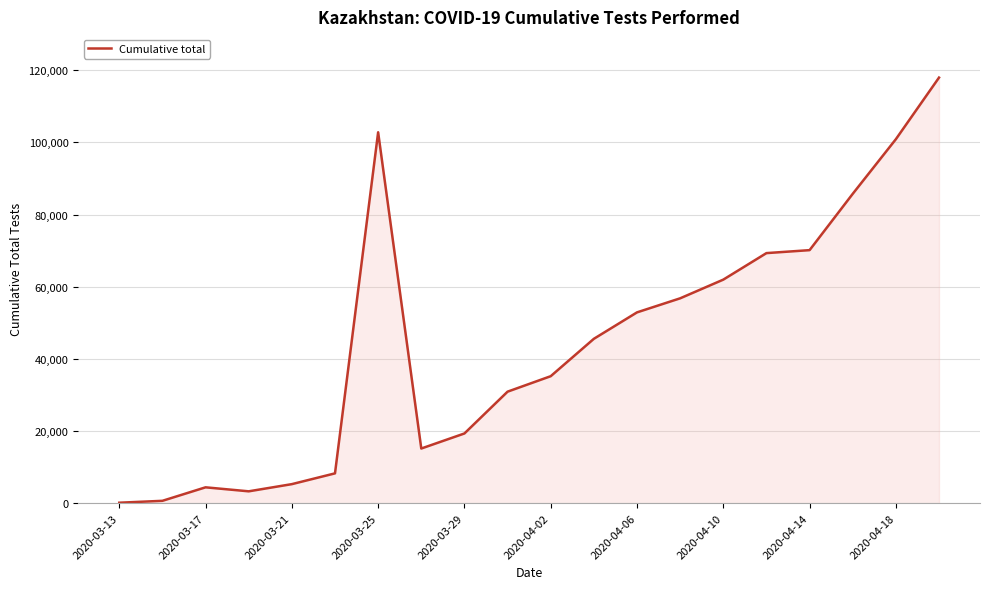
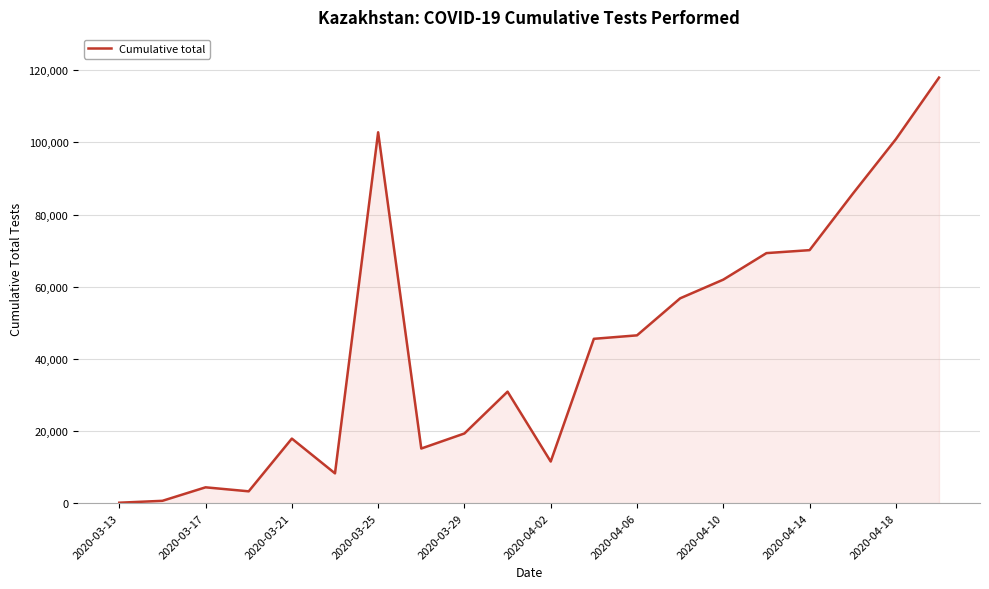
2020-03-21: 5,000 -> 18,000
2020-04-02: 35,000 -> 12,000
2020-04-06: 53,000 -> 47,000
